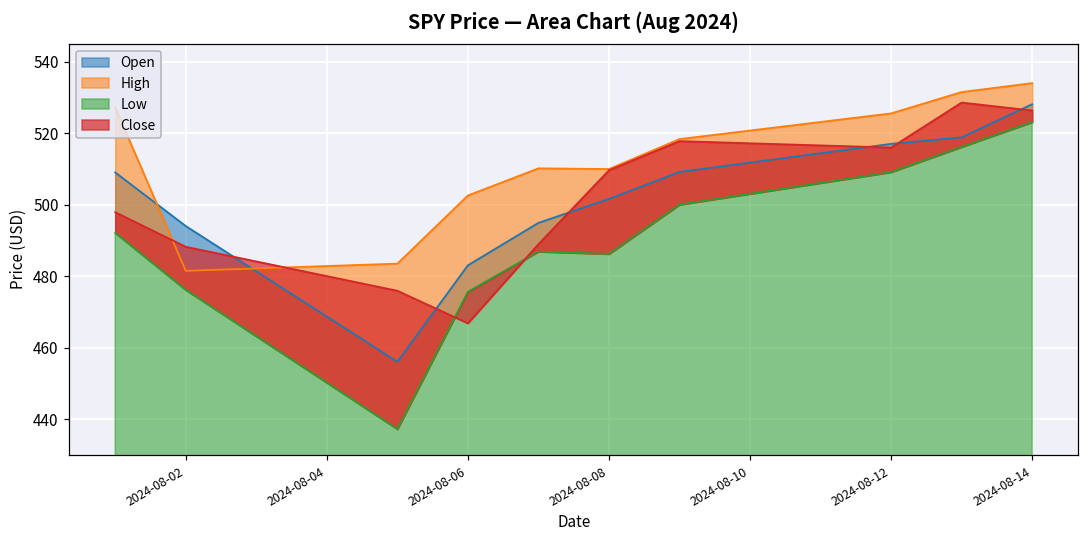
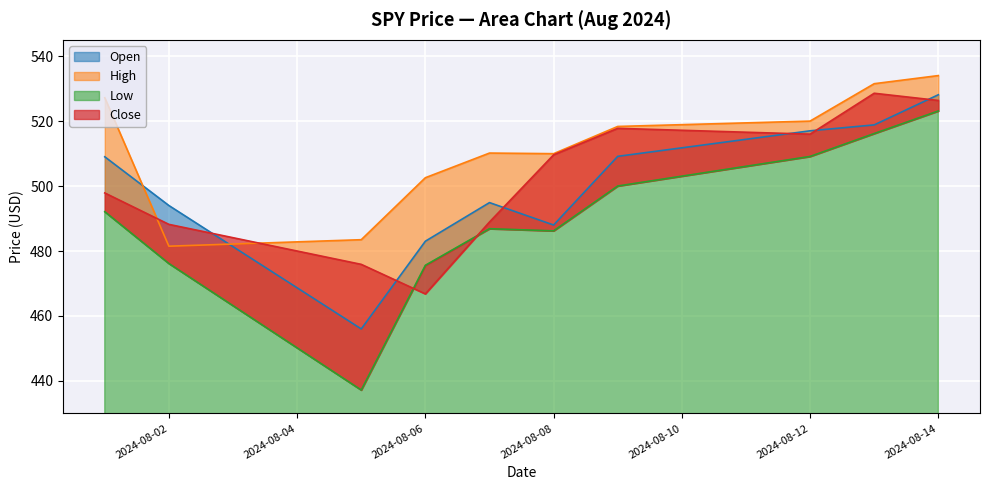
Open, 2024-08-08: 502 -> 488
High, 2024-08-12: 526 -> 520
